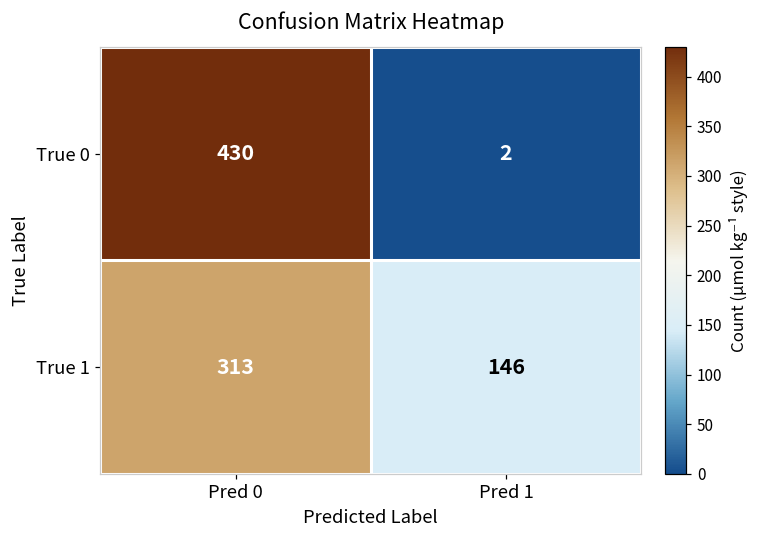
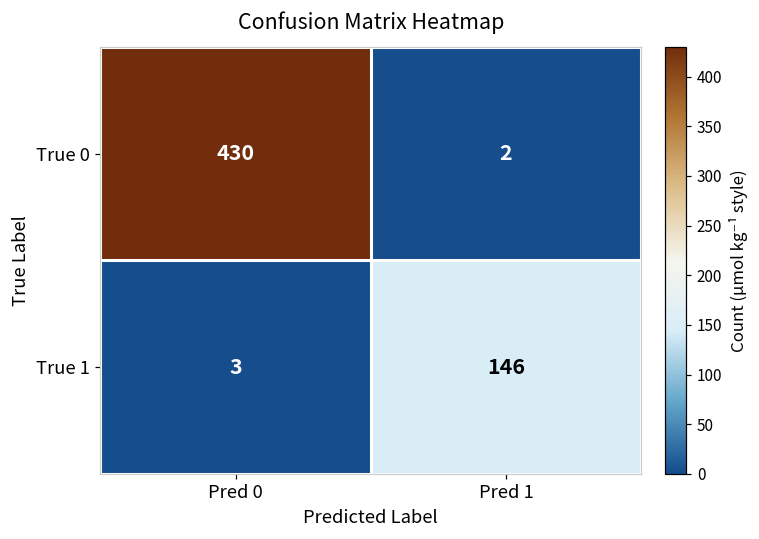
True 1, Pred 0: 313 -> 3
